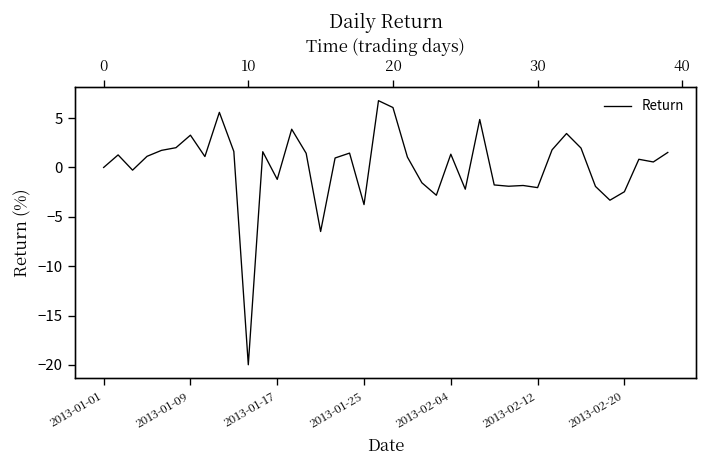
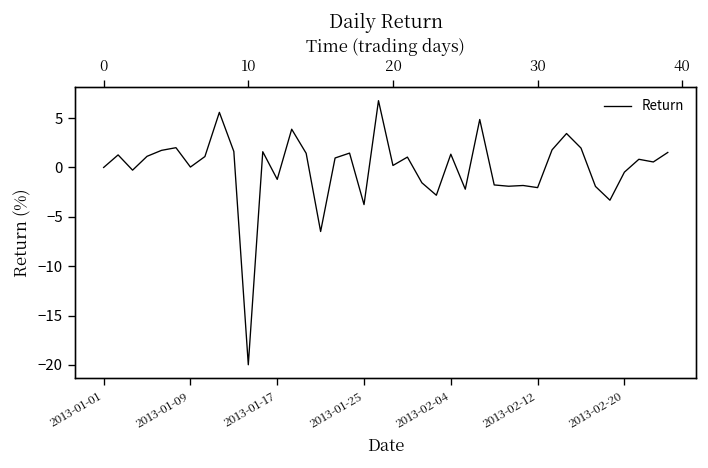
2013-01-09: 3 -> 0
20: 6 -> 0
2013-02-20: -2 -> 0
